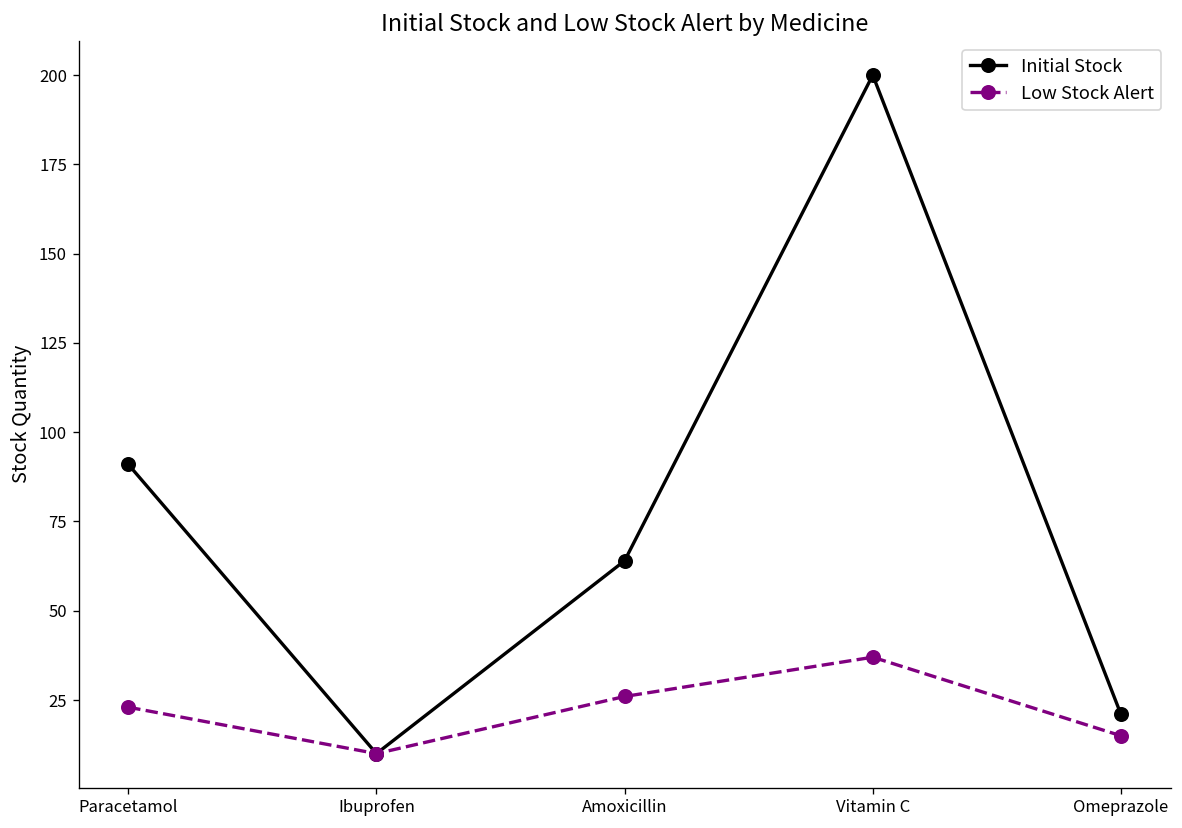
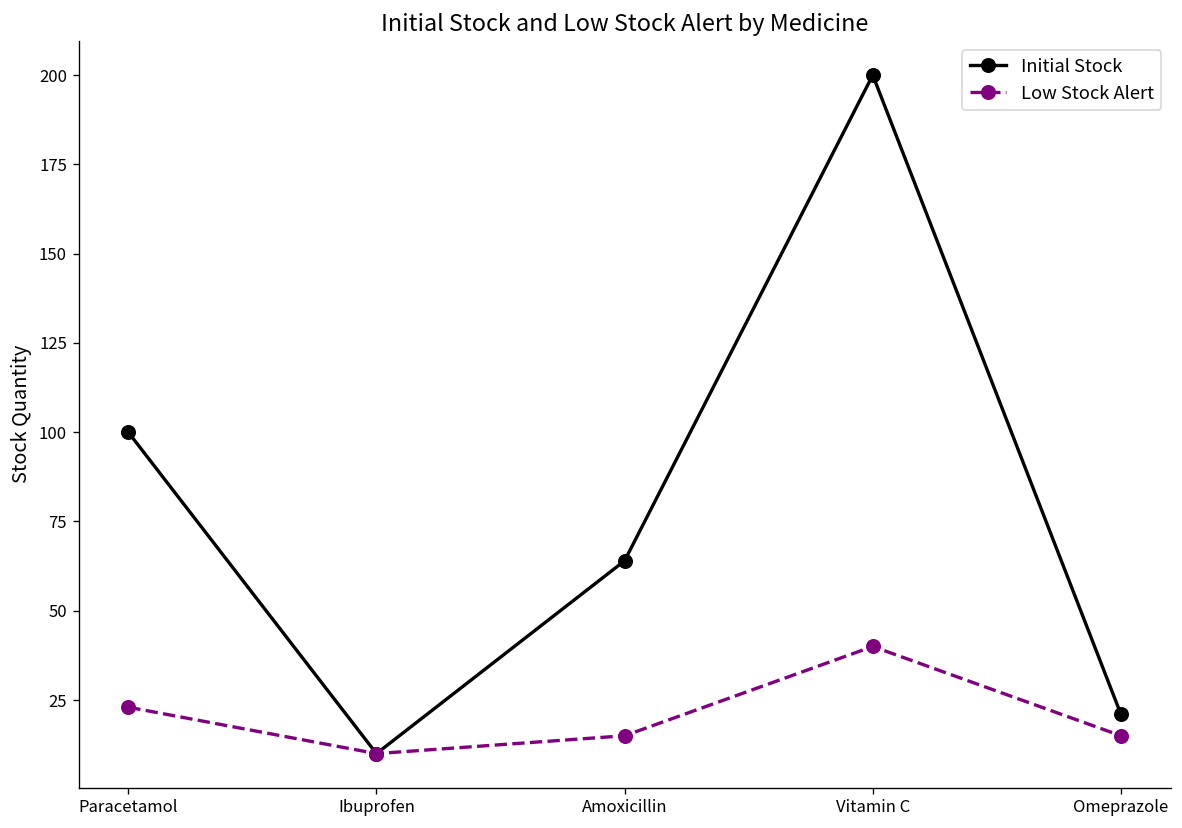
Initial Stock, Paracetamol: 91 -> 100
Low Stock Alert, Amoxicillin: 26 -> 15
Low Stock Alert, Vitamin C: 37 -> 40
